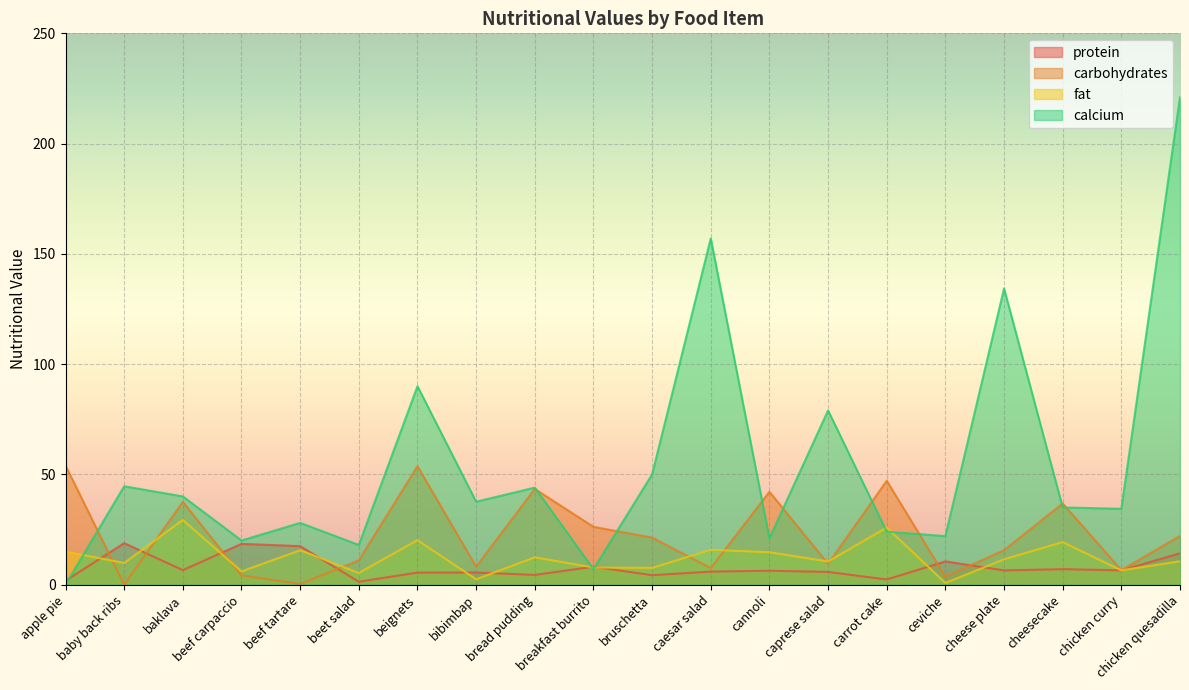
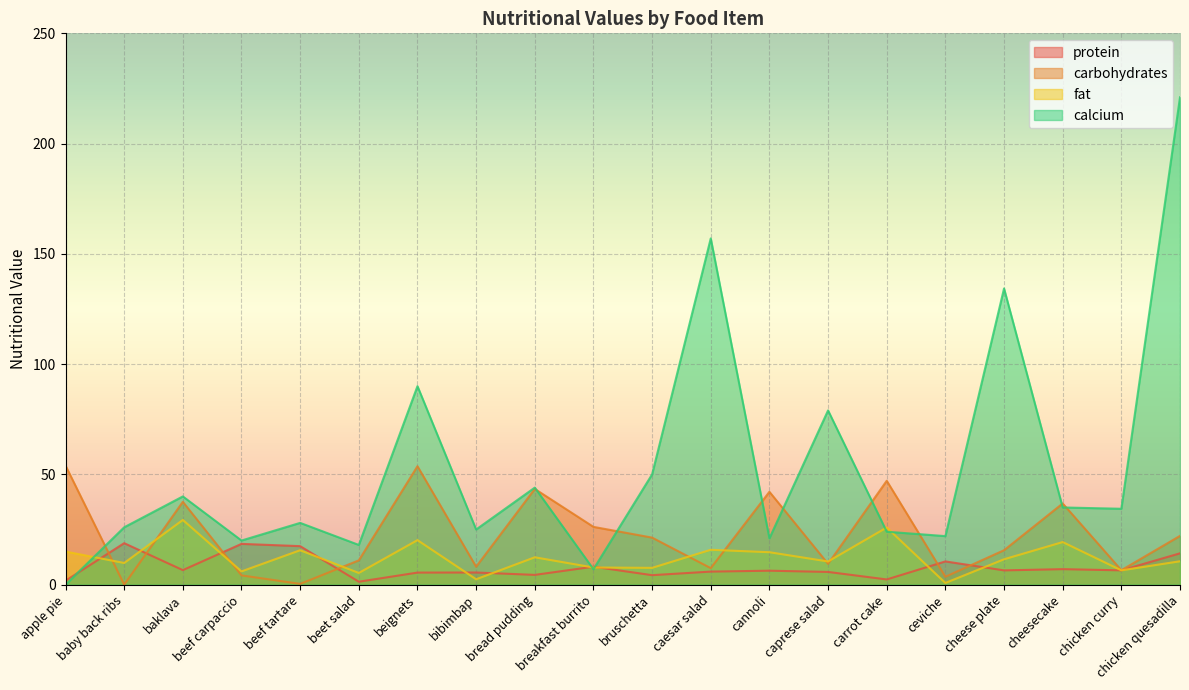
calcium, baby back ribs: 45 -> 26
calcium, bibimbap: 38 -> 25
